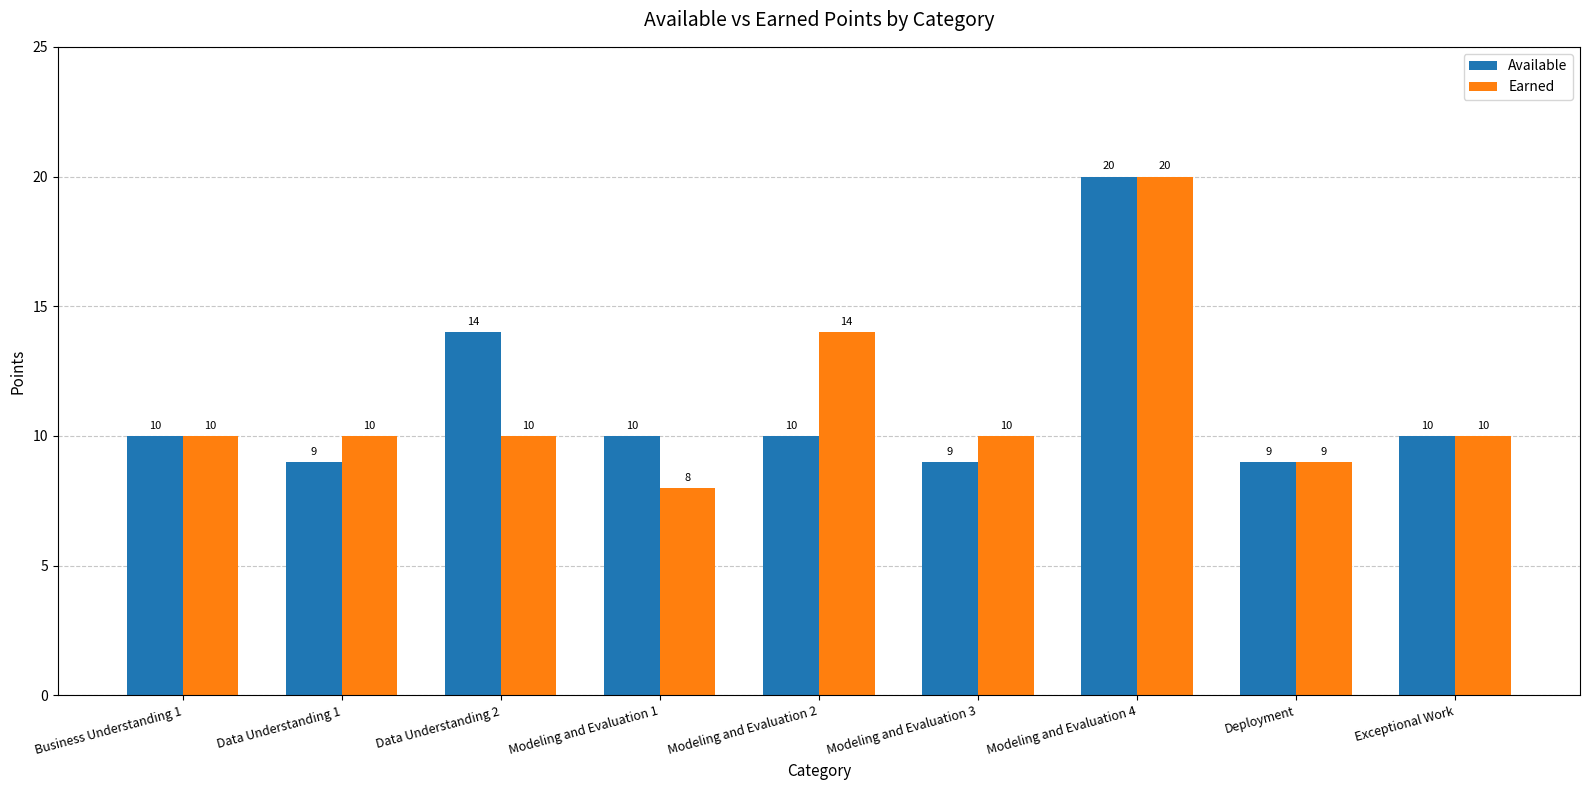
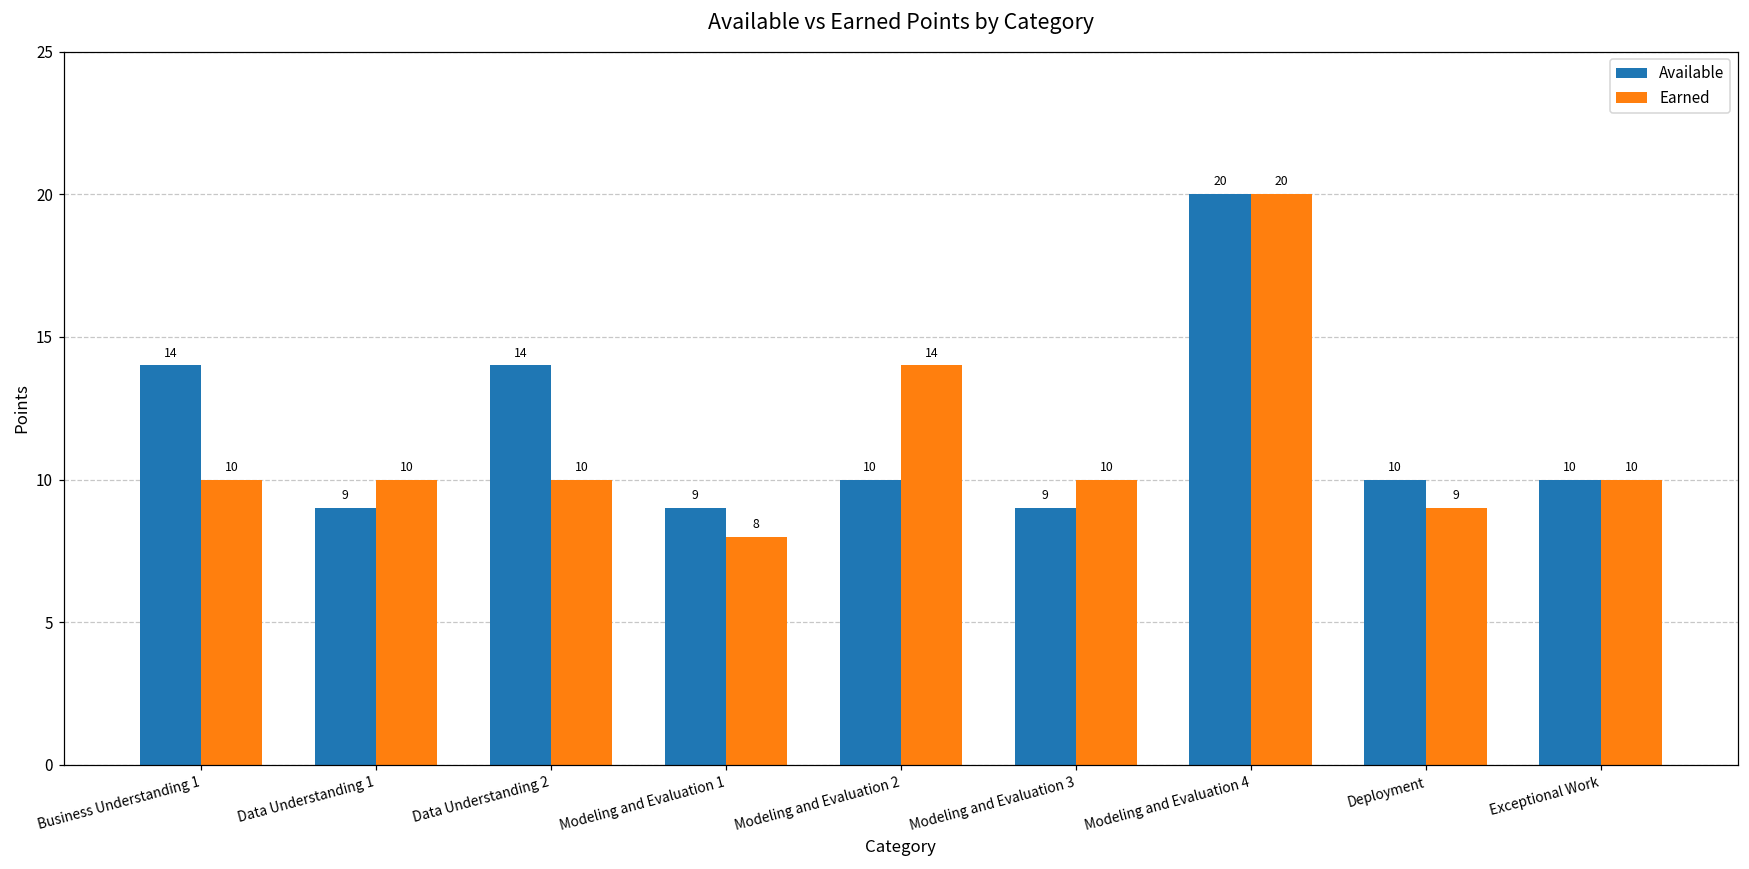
Available, Business Understanding 1: 10 -> 14
Available, Modeling and Evaluation 1: 10 -> 9
Available, Deployment: 9 -> 10
